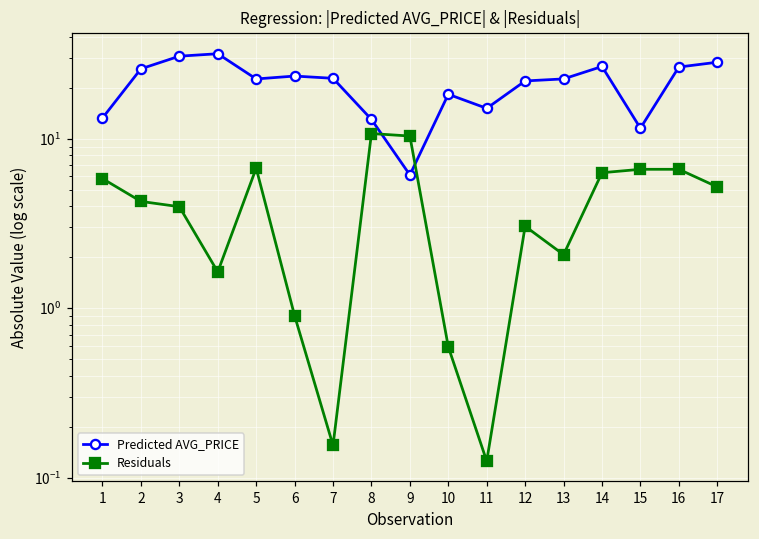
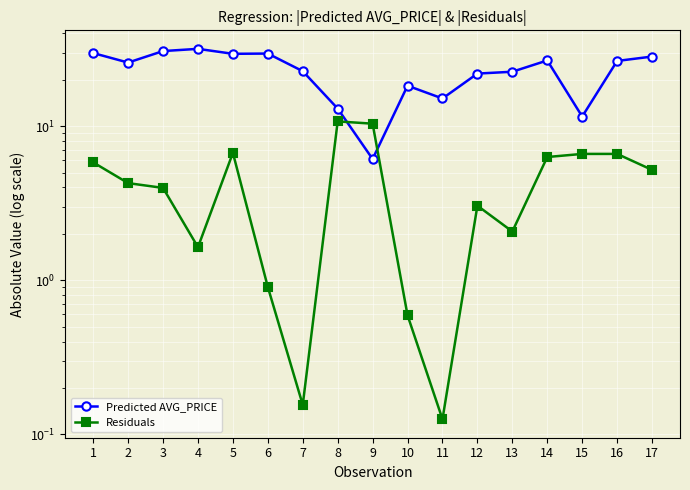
Predicted AVG_PRICE, 1: 13 -> 30
Predicted AVG_PRICE, 5: 23 -> 29
Predicted AVG_PRICE, 6: 23 -> 30
